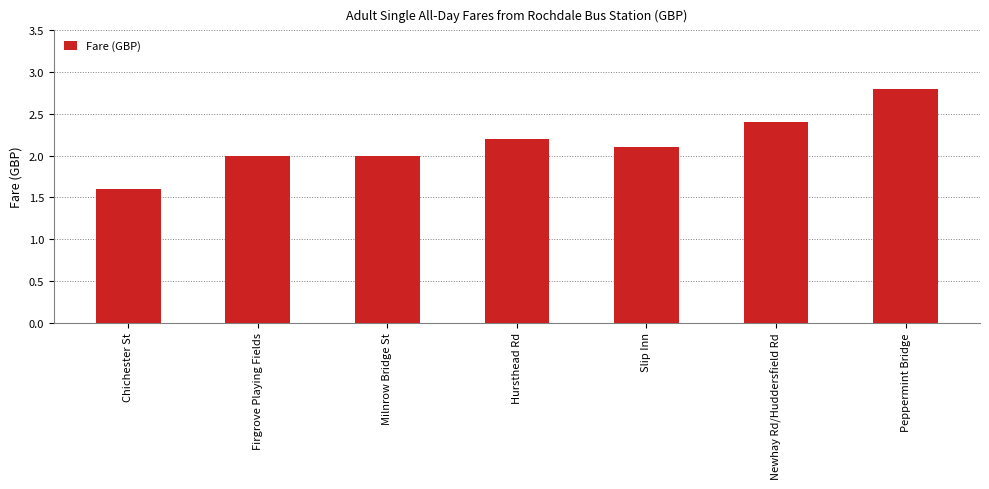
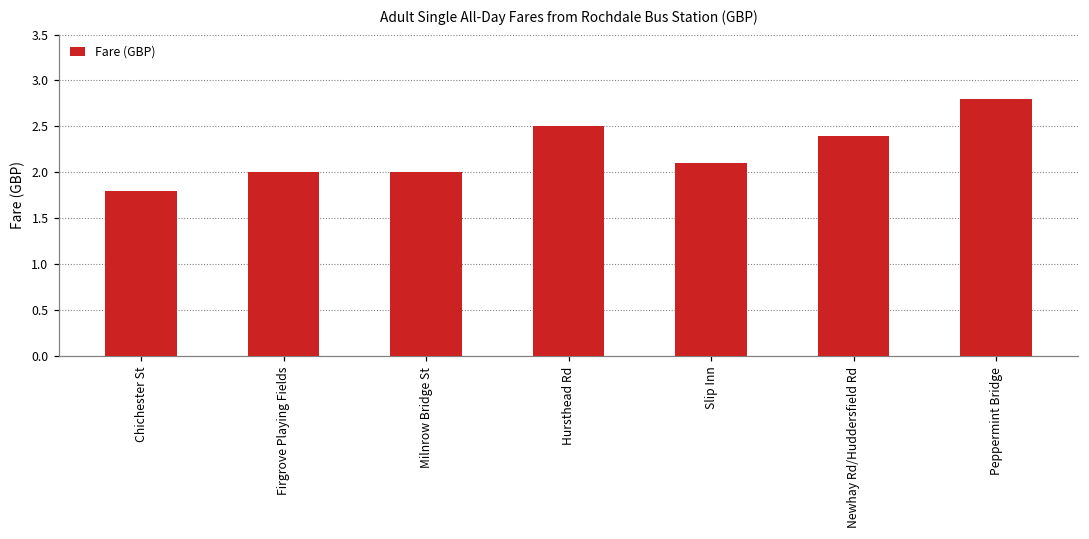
Chichester St: 1.6 -> 1.8
Hursthead Rd: 2.2 -> 2.5
